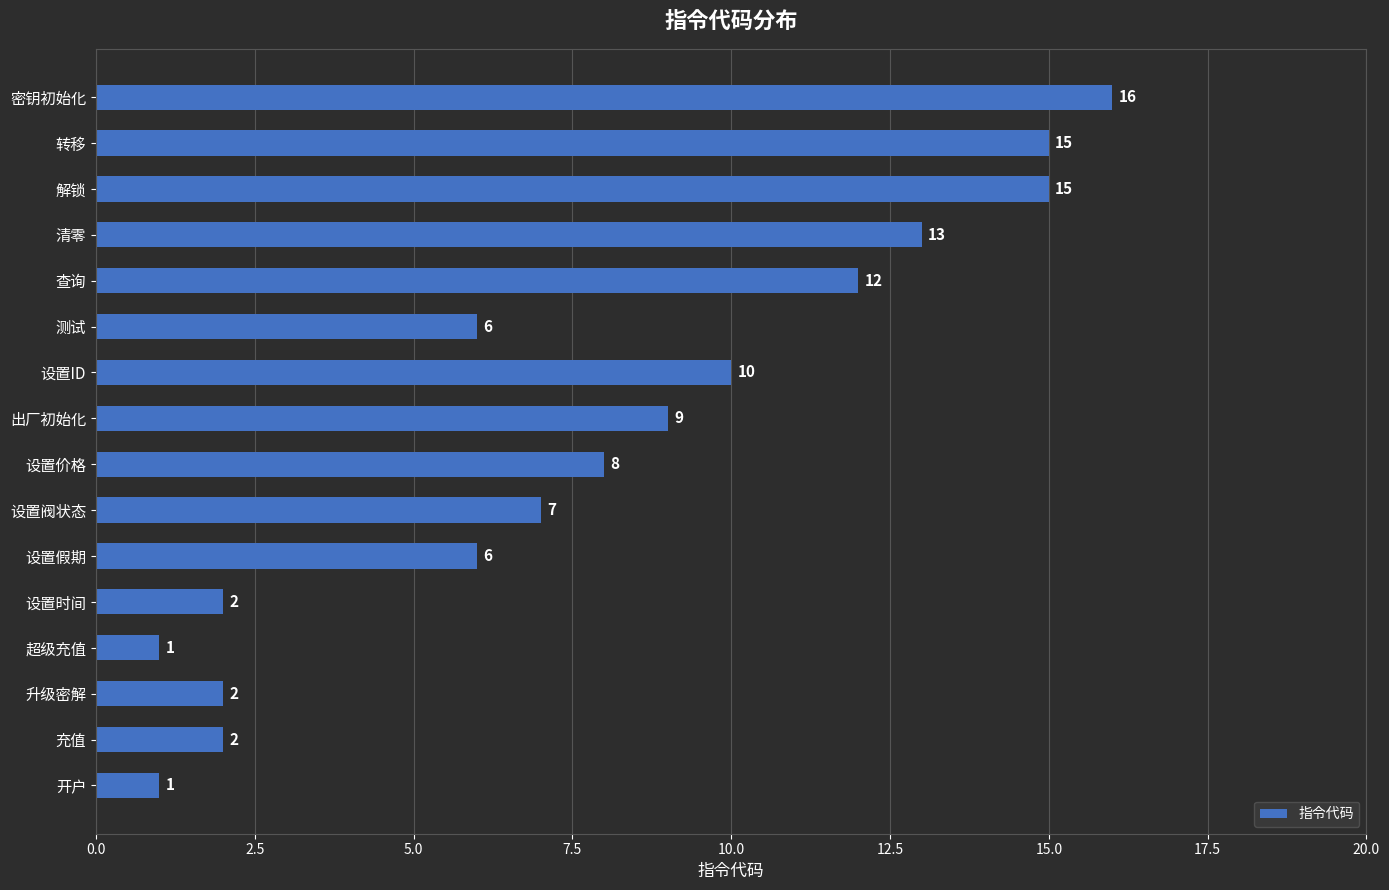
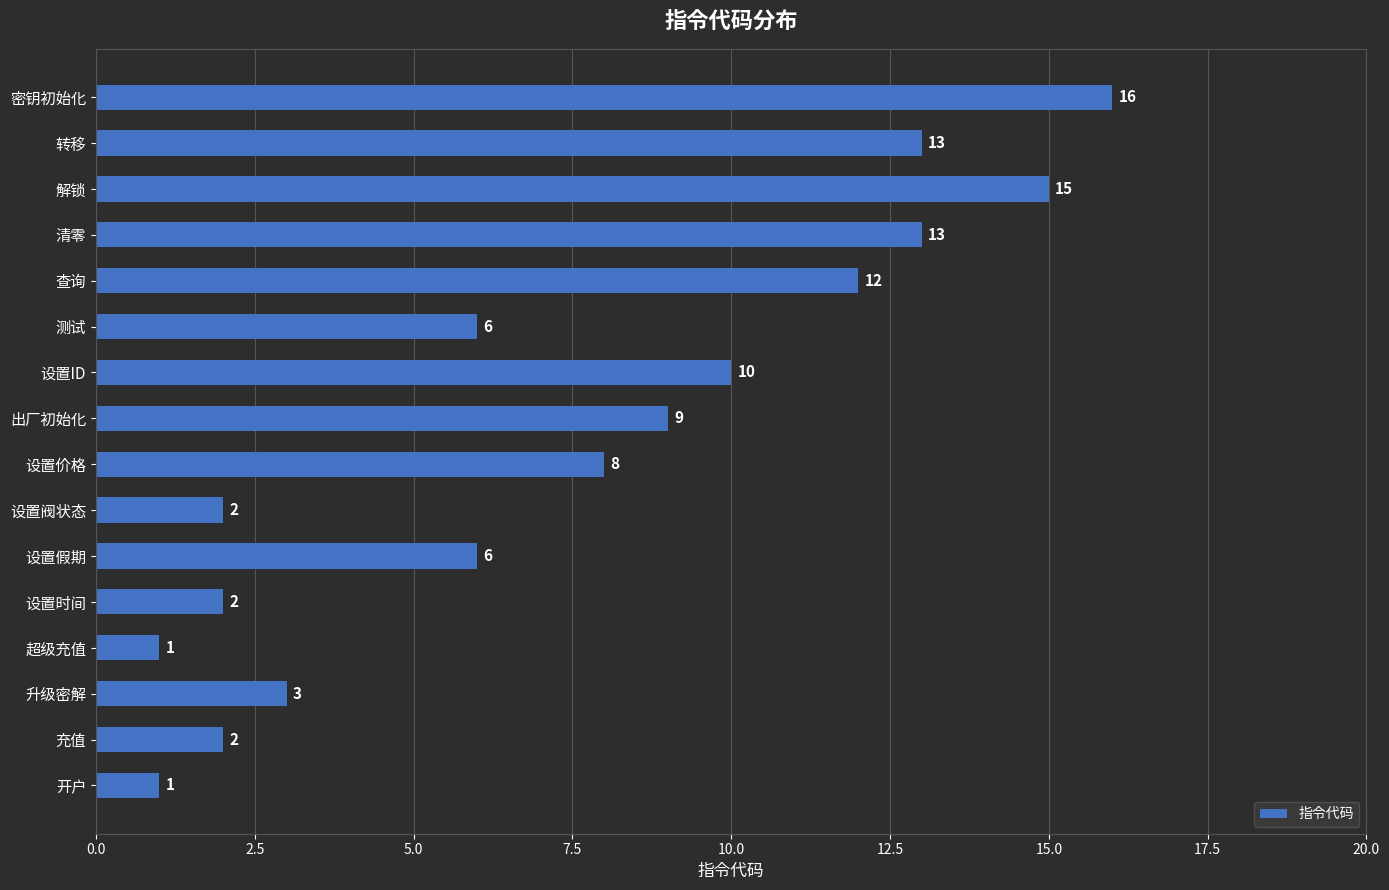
转移: 15 -> 13
设置阀状态: 7 -> 2
升级密解: 2 -> 3
